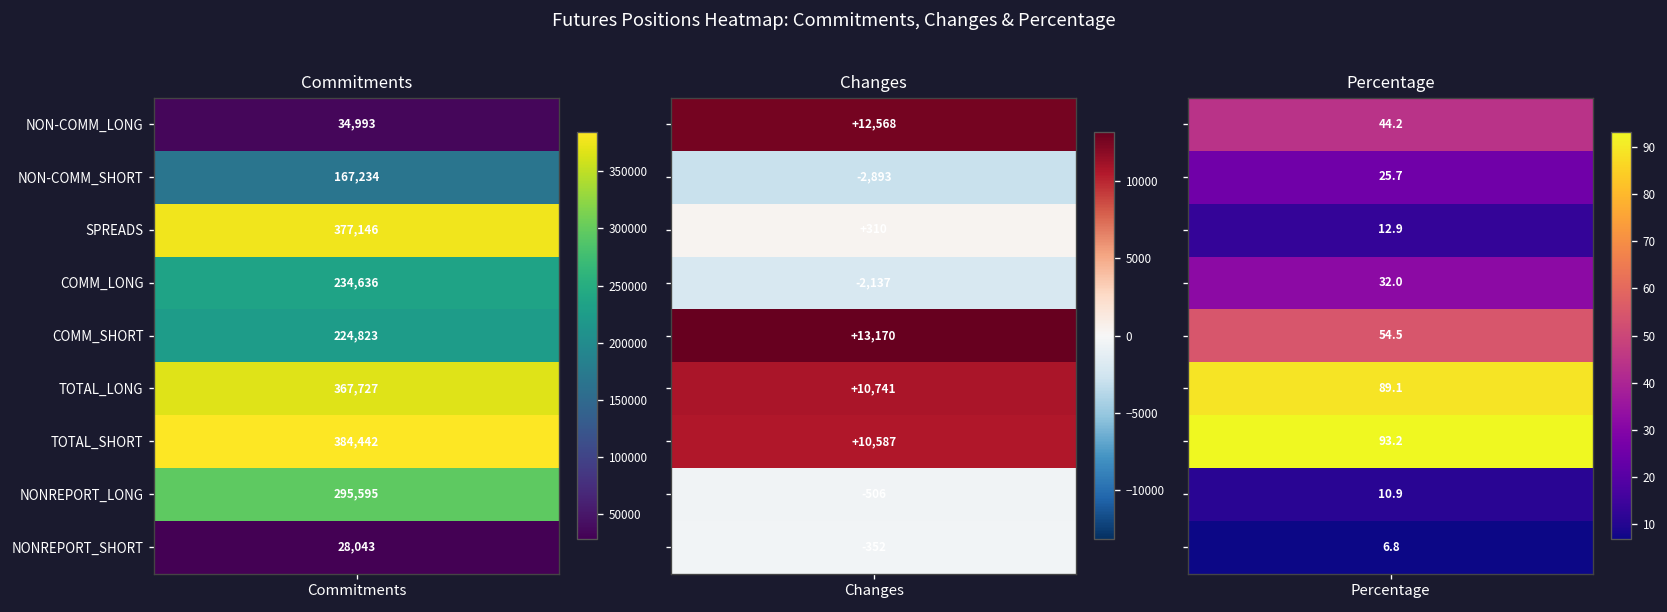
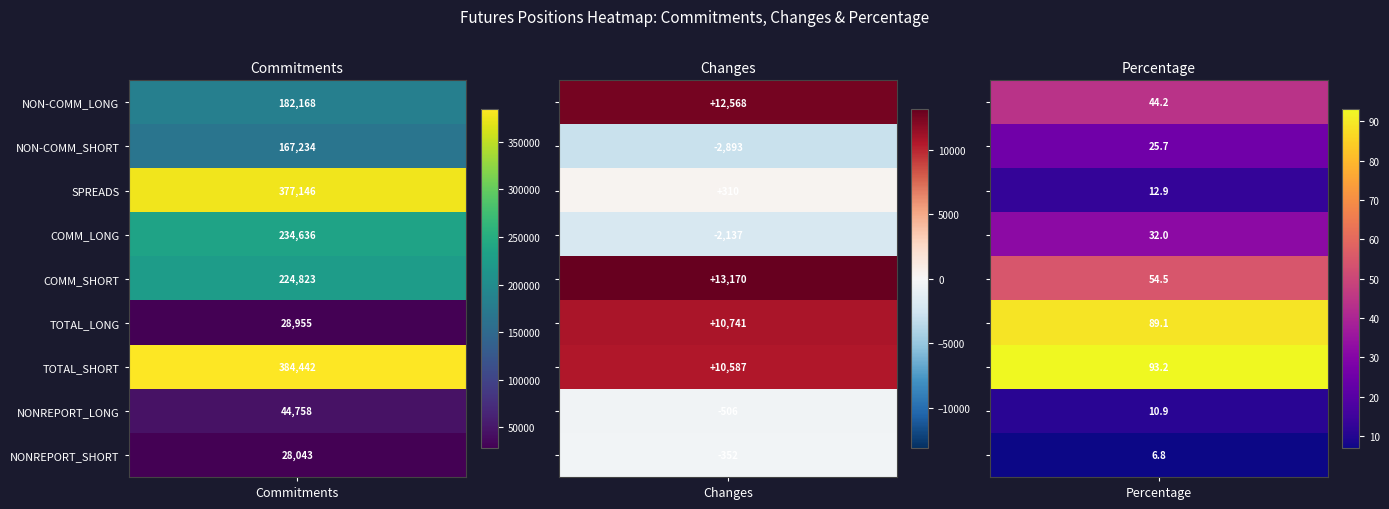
Commitments, NON-COMM_LONG, Commitments: 34,993 -> 182,168
Commitments, TOTAL_LONG, Commitments: 367,727 -> 28,955
Commitments, NONREPORT_LONG, Commitments: 295,595 -> 44,758
